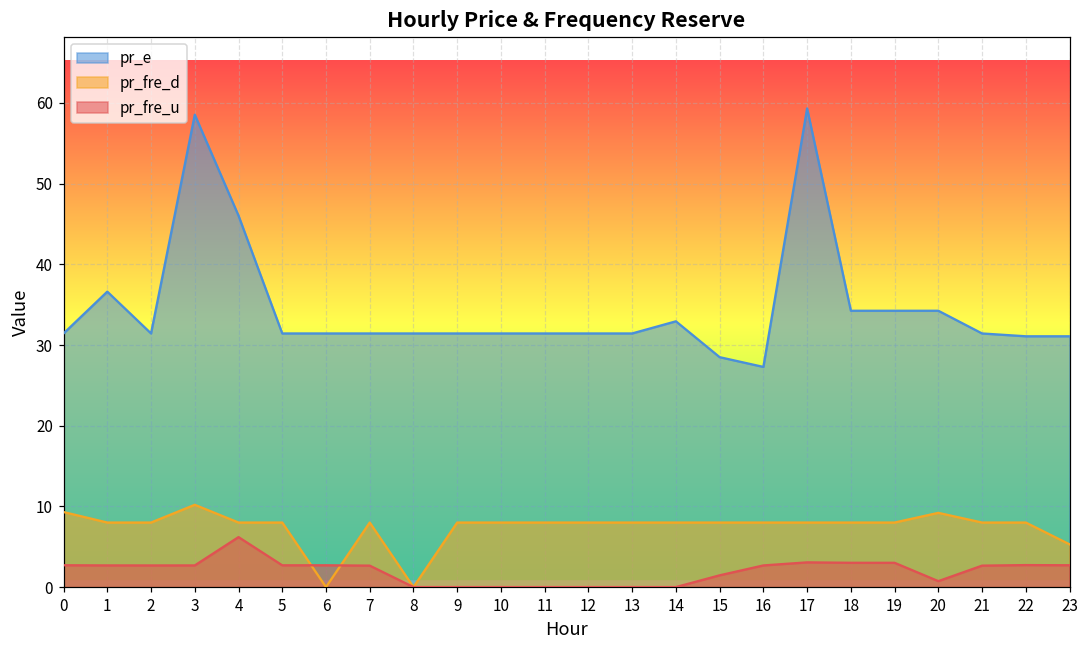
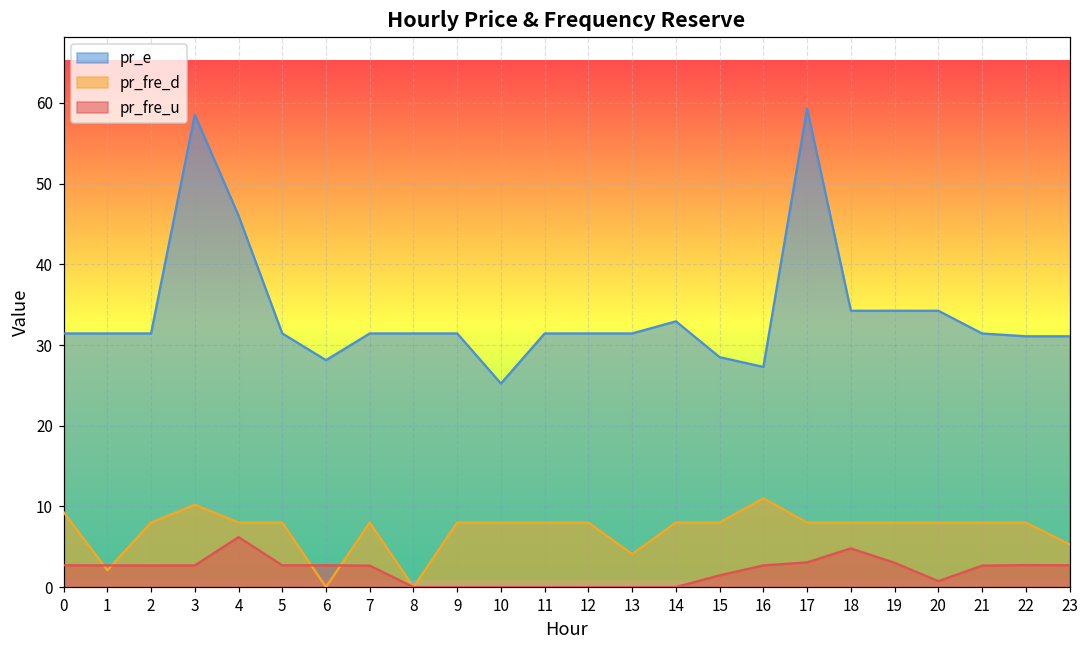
pr_e, 1: 37 -> 31
pr_fre_d, 1: 8 -> 2
pr_e, 6: 31 -> 28
pr_e, 10: 31 -> 25
pr_fre_d, 13: 8 -> 4
pr_fre_d, 16: 8 -> 11
pr_fre_u, 18: 3 -> 5
pr_fre_d, 20: 9 -> 8
